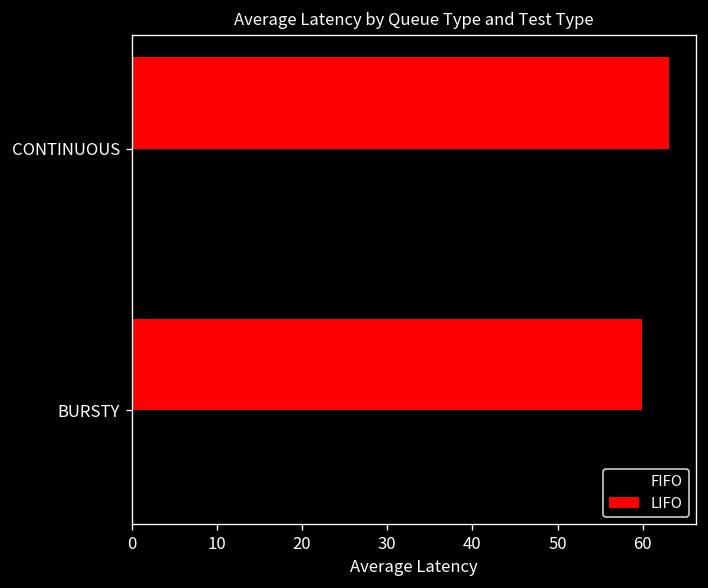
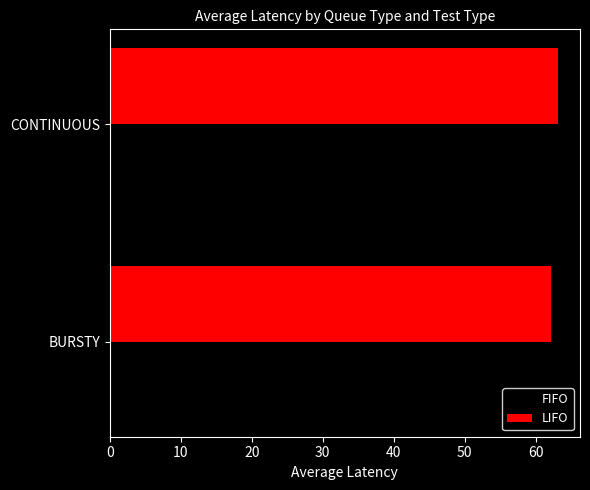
LIFO, BURSTY: 60 -> 62
